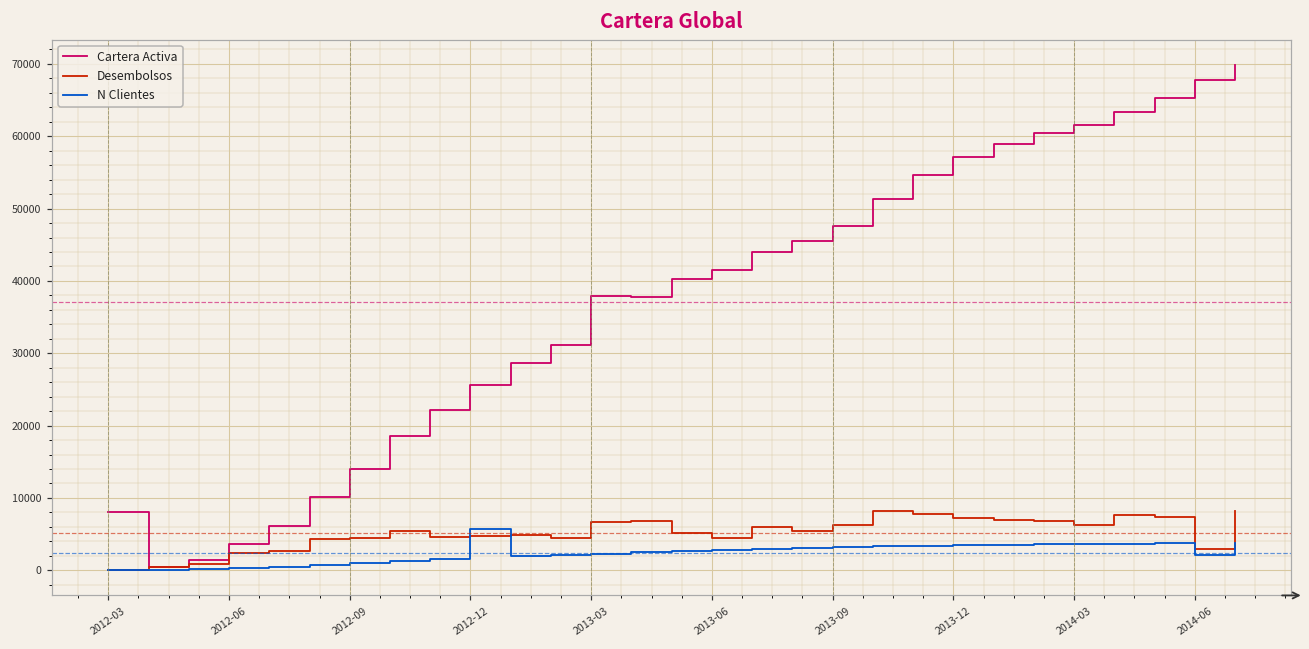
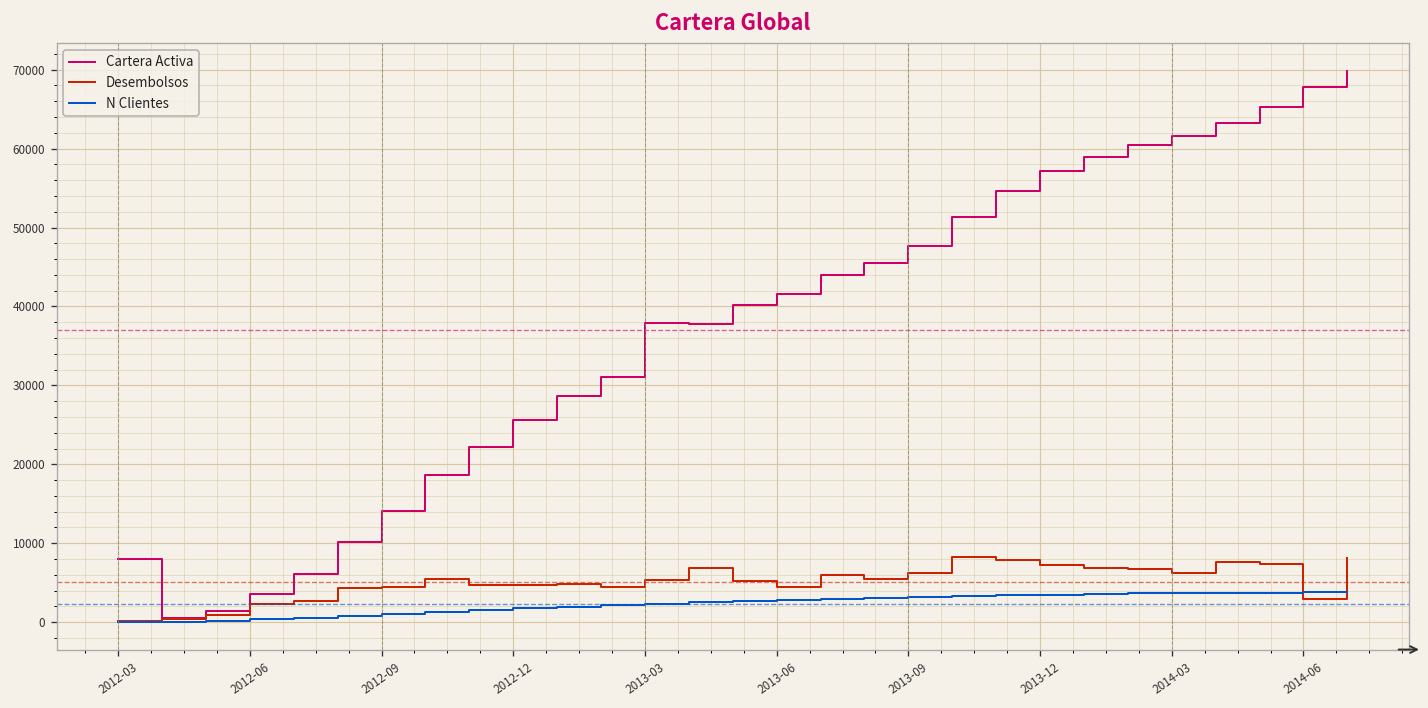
N Clientes, 2012-12: 6000 -> 2000
Desembolsos, 2013-03: 7000 -> 5000
N Clientes, 2014-06: 2000 -> 4000
